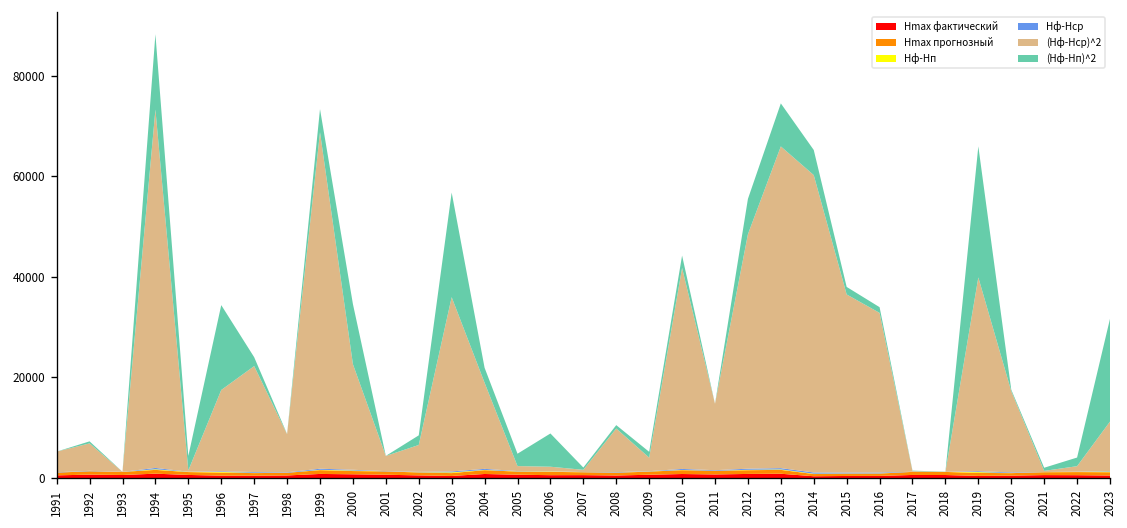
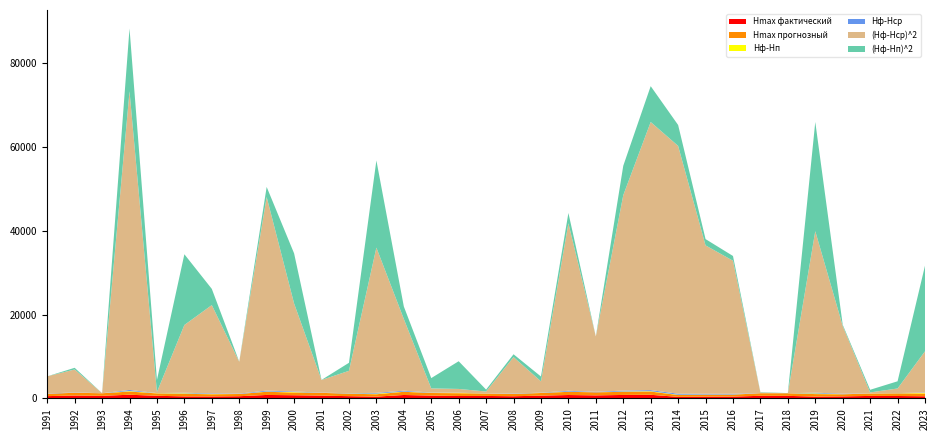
(Hф-Hп)^2, 1997: 2000 -> 4000
(Hф-Hср)^2, 1999: 67000 -> 46000
(Hф-Hп)^2, 1999: 5000 -> 2000
